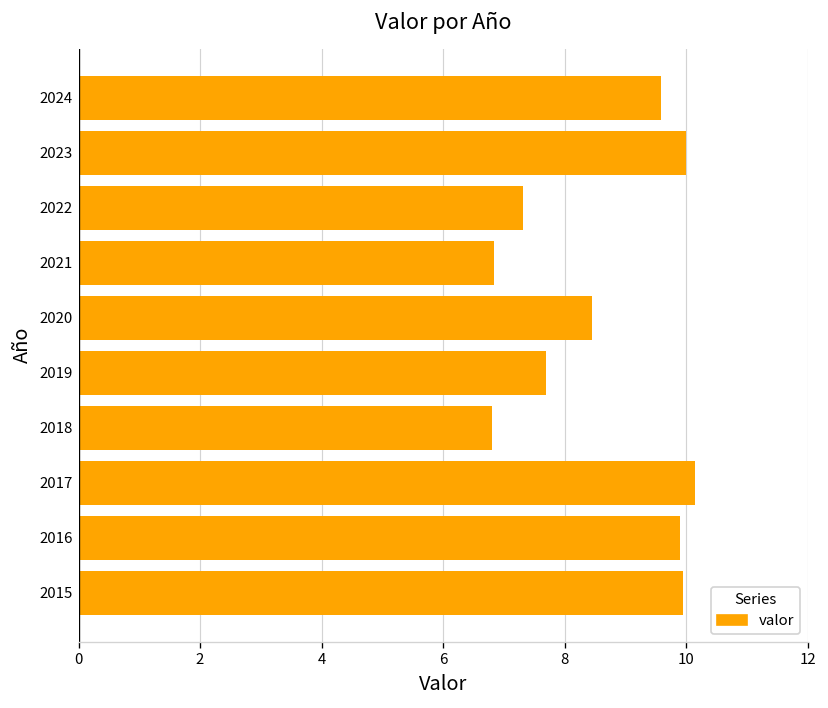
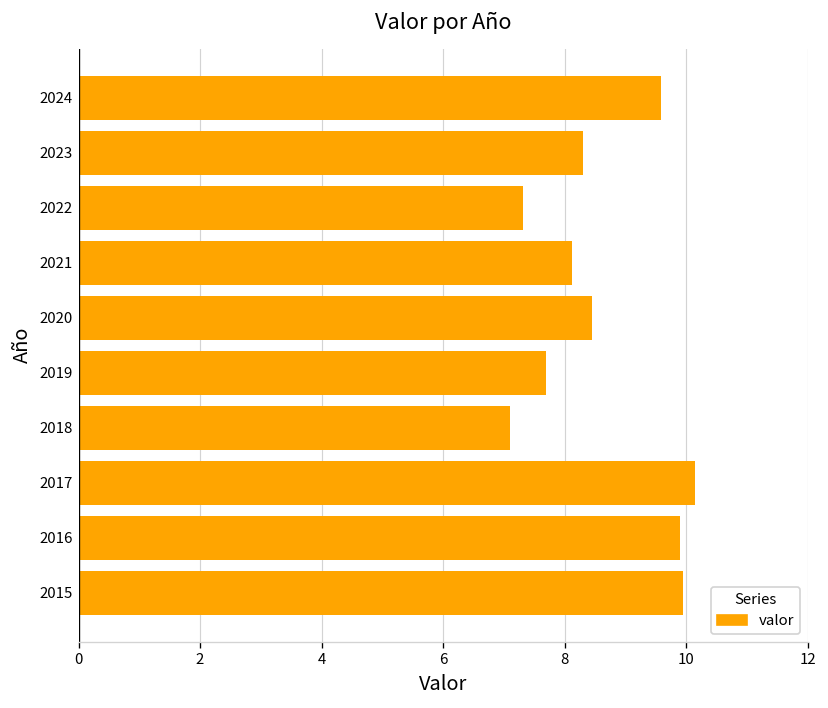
2023: 10.0 -> 8.3
2021: 6.8 -> 8.1
2018: 6.8 -> 7.1
